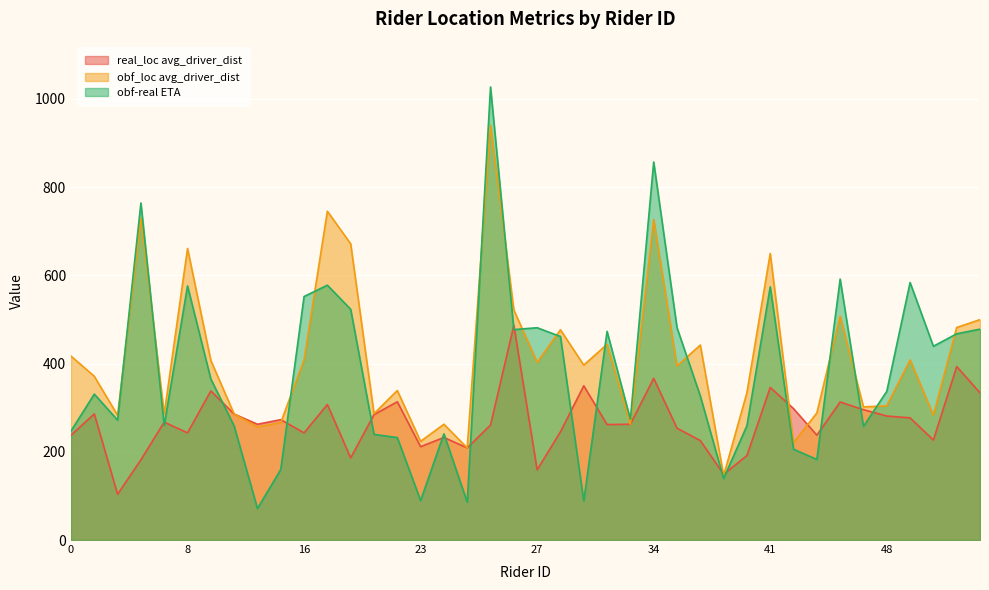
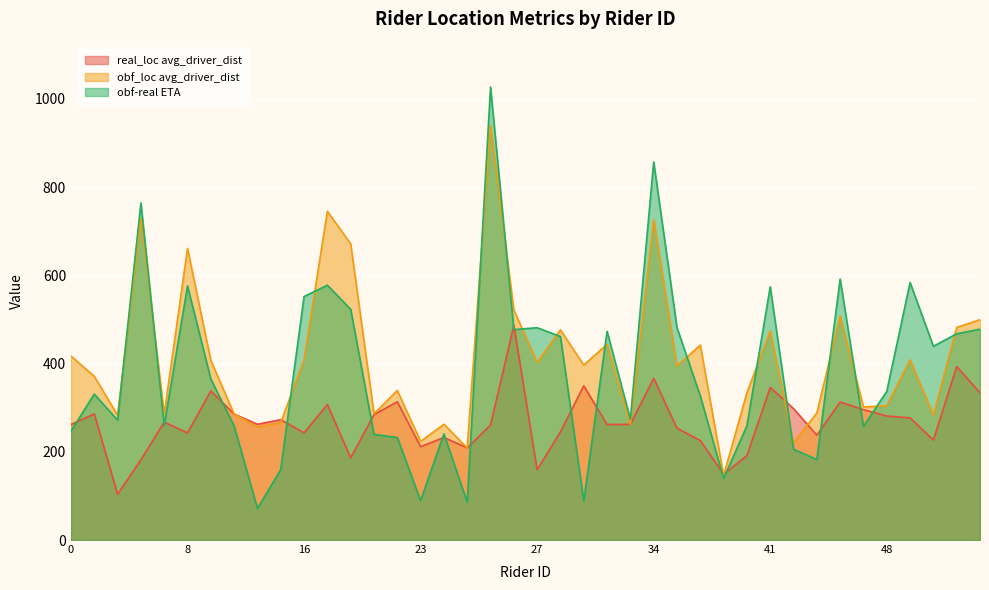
real_loc avg_driver_dist, 0: 240 -> 260
obf_loc avg_driver_dist, 41: 650 -> 470
